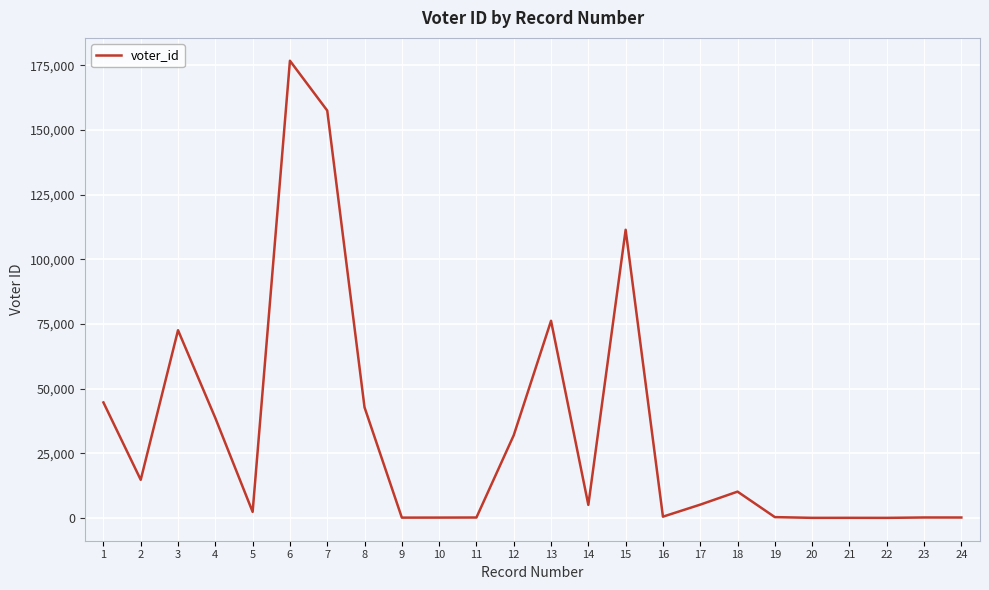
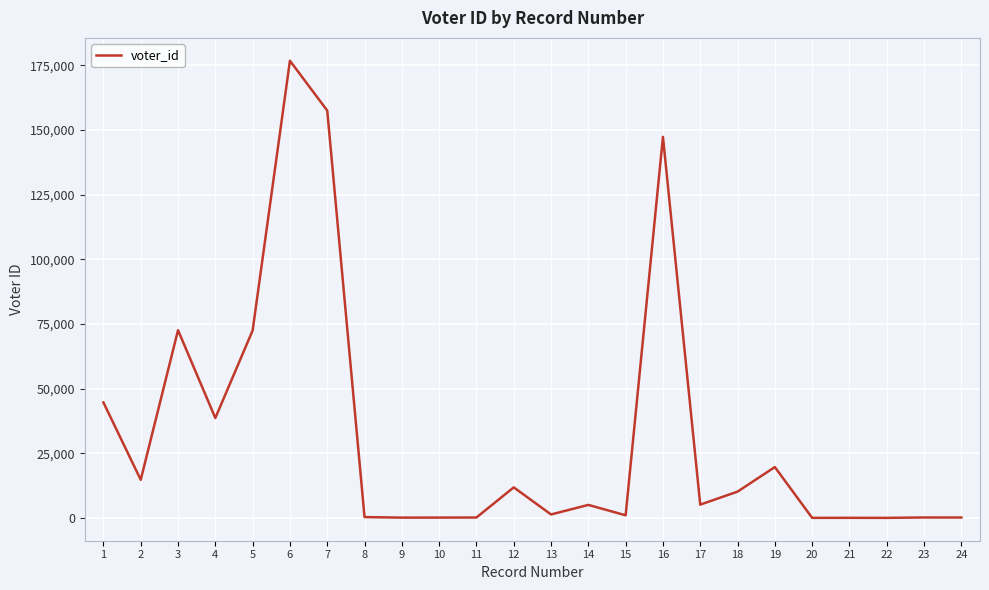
5: 2,000 -> 73,000
8: 43,000 -> 0
12: 32,000 -> 12,000
13: 76,000 -> 1,000
15: 111,000 -> 1,000
16: 1,000 -> 147,000
19: 0 -> 20,000
